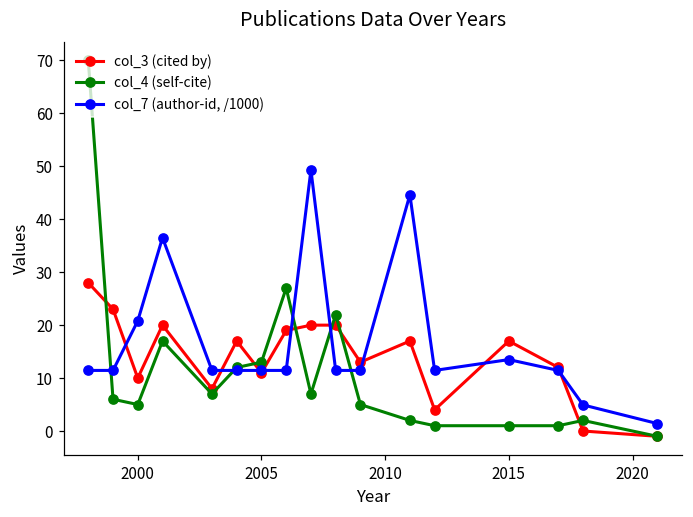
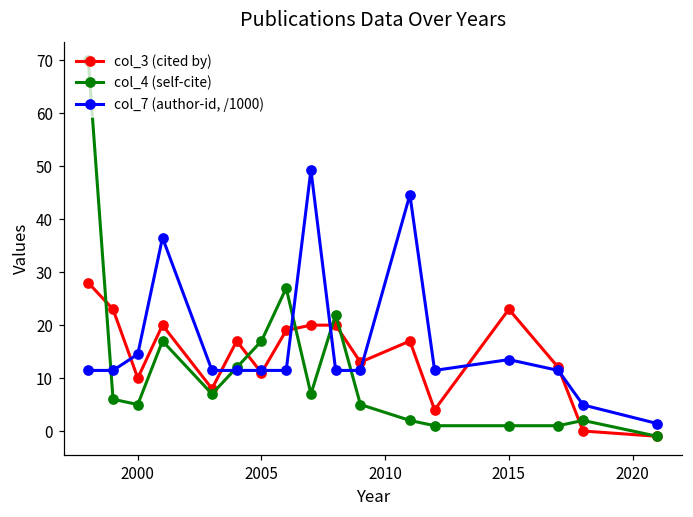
col_7 (author-id, /1000), 2000: 21 -> 15
col_4 (self-cite), 2005: 13 -> 17
col_3 (cited by), 2015: 17 -> 23
